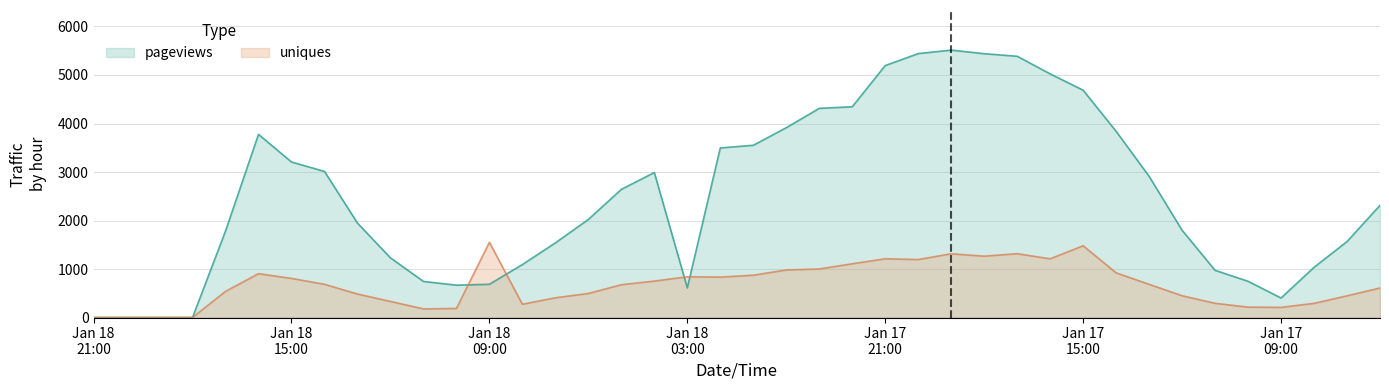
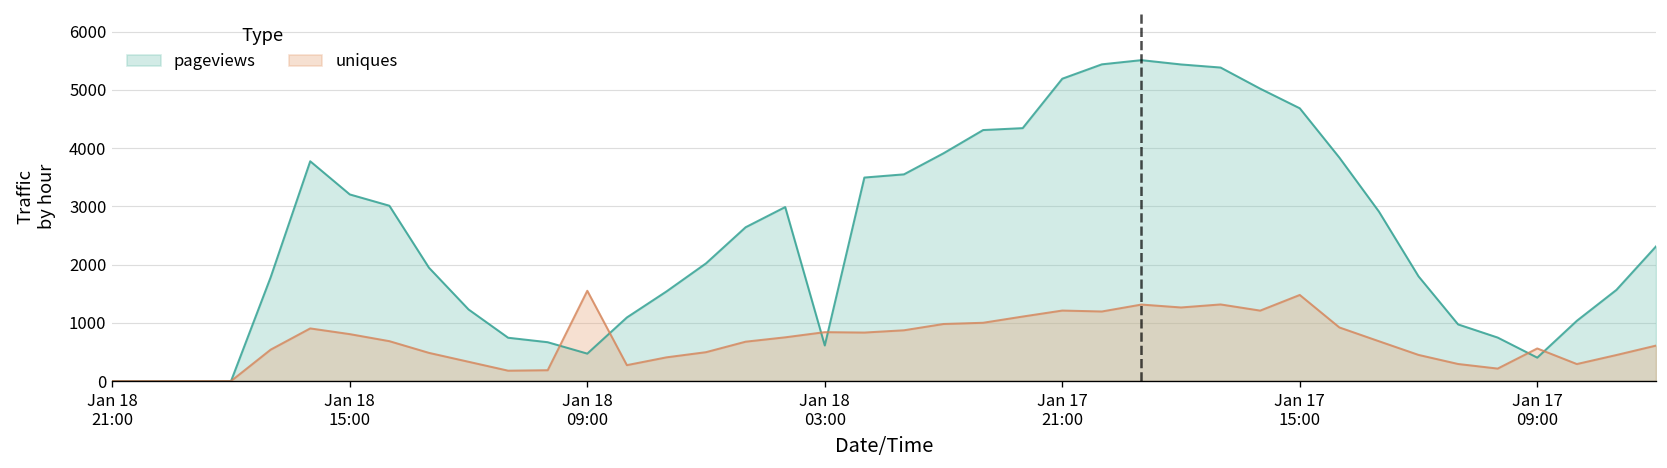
pageviews, Jan 18 09:00: 700 -> 500
uniques, Jan 17 09:00: 200 -> 600
